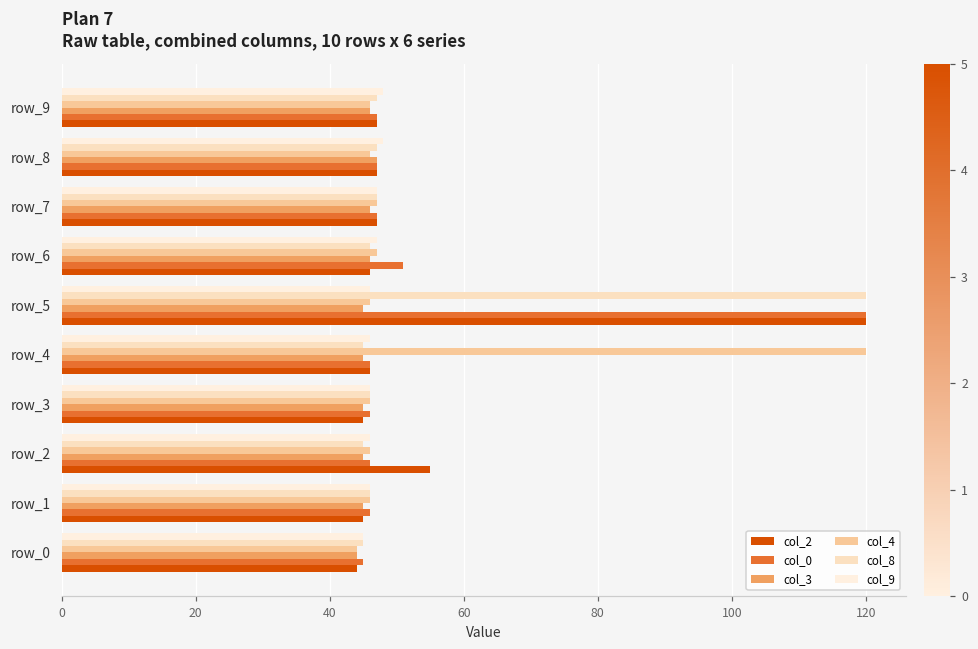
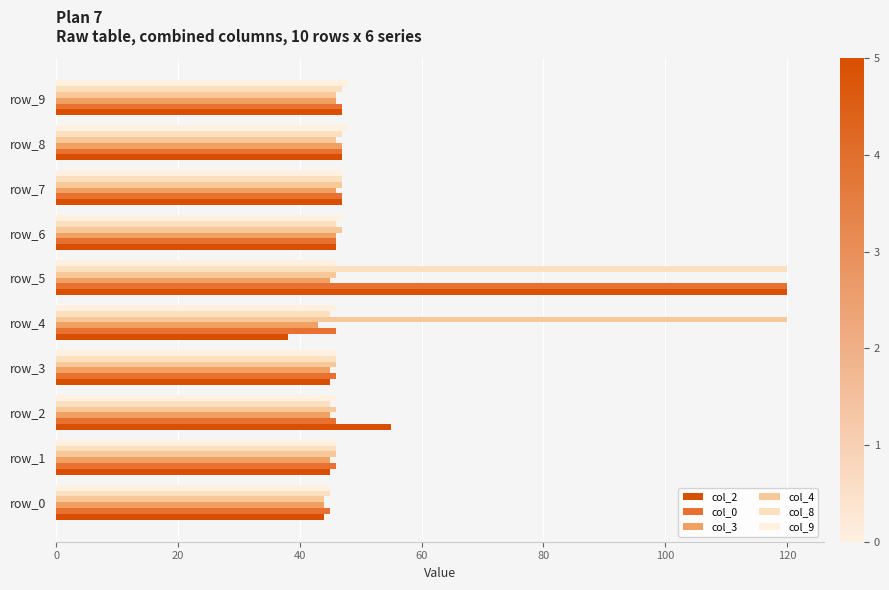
col_0, row_6: 51 -> 46
col_3, row_4: 45 -> 43
col_2, row_4: 46 -> 38
